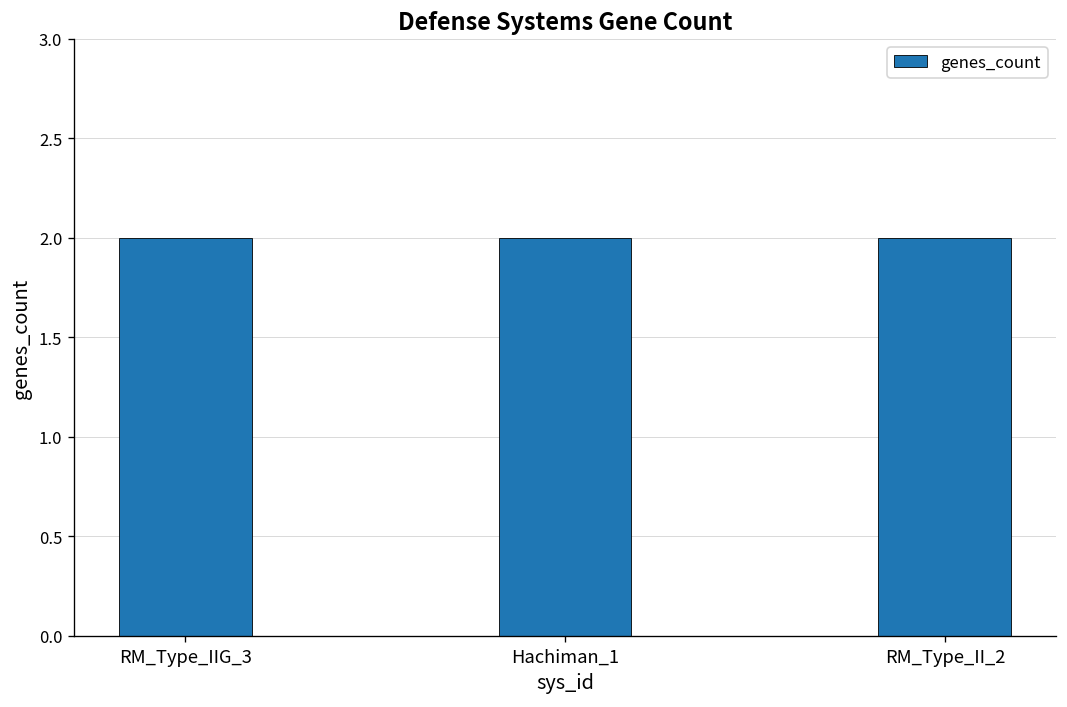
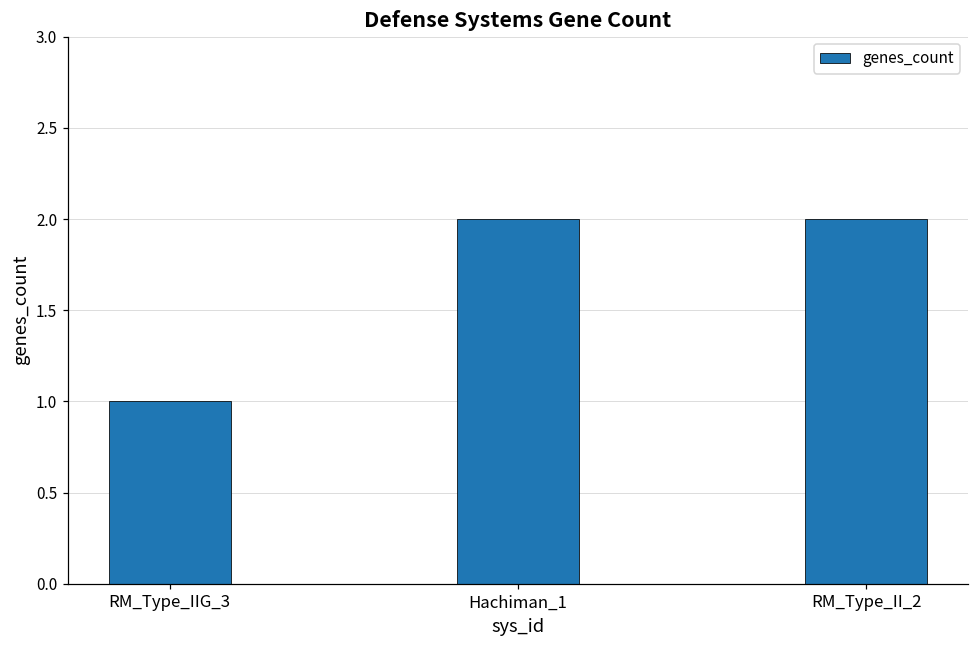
RM_Type_IIG_3: 2 -> 1
